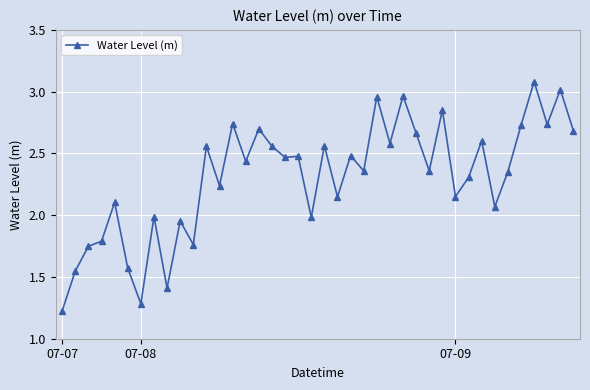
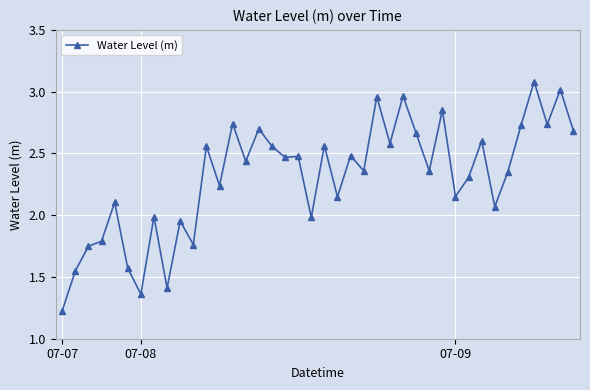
07-08: 1.28 -> 1.36
